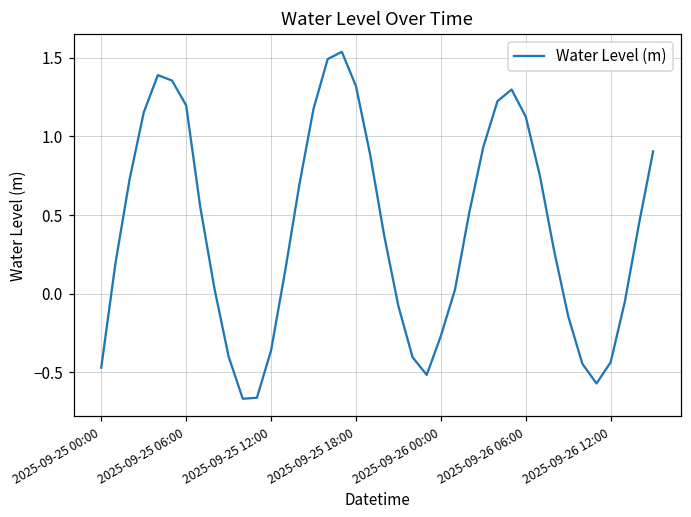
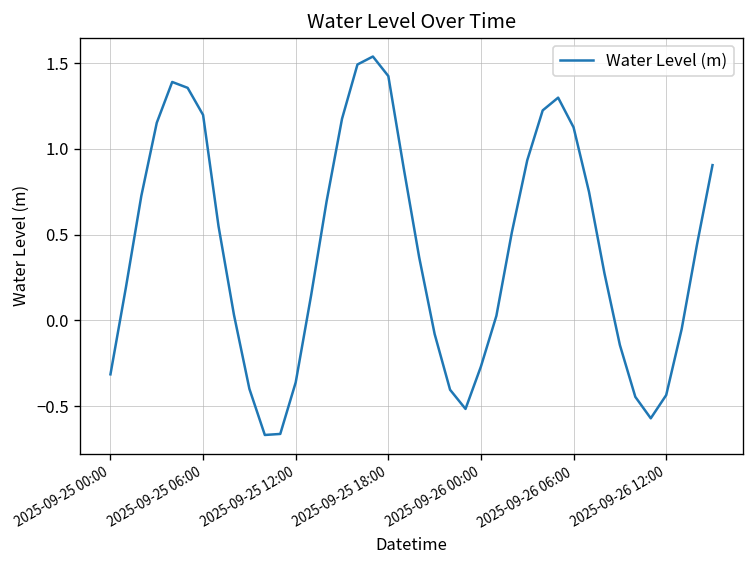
2025-09-25 00:00: -0.47 -> -0.31
2025-09-25 18:00: 1.32 -> 1.42
